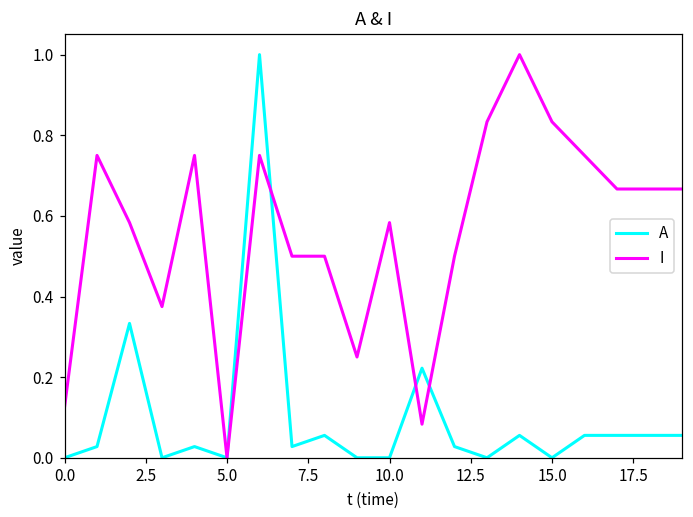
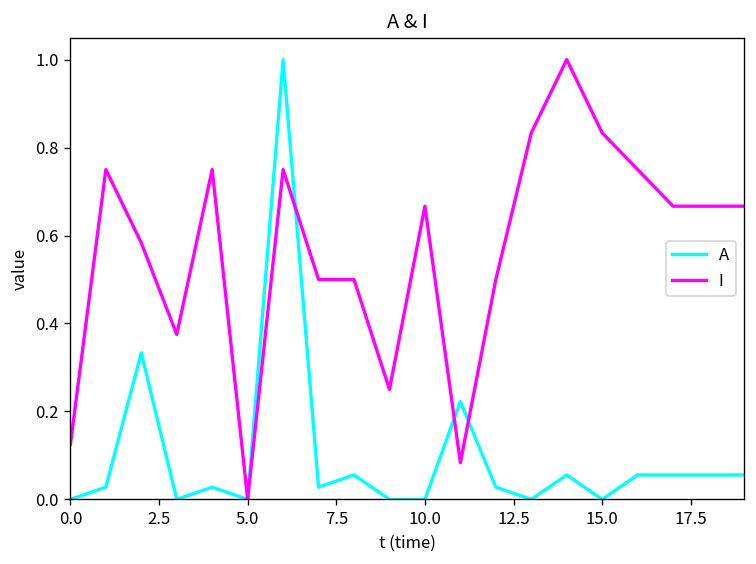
I, 10.0: 0.58 -> 0.67
